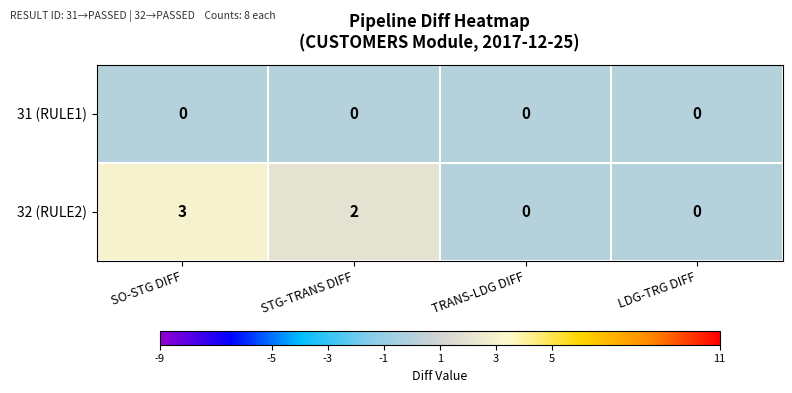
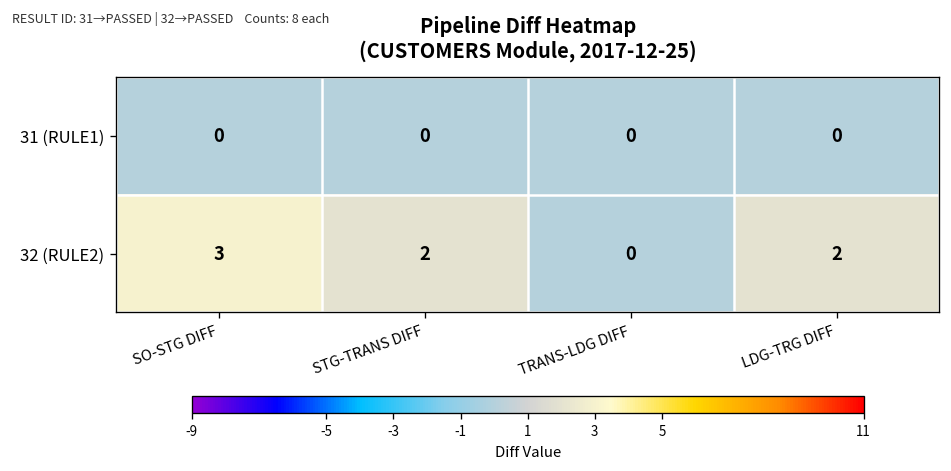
32 (RULE2), LDG-TRG DIFF: 0 -> 2
